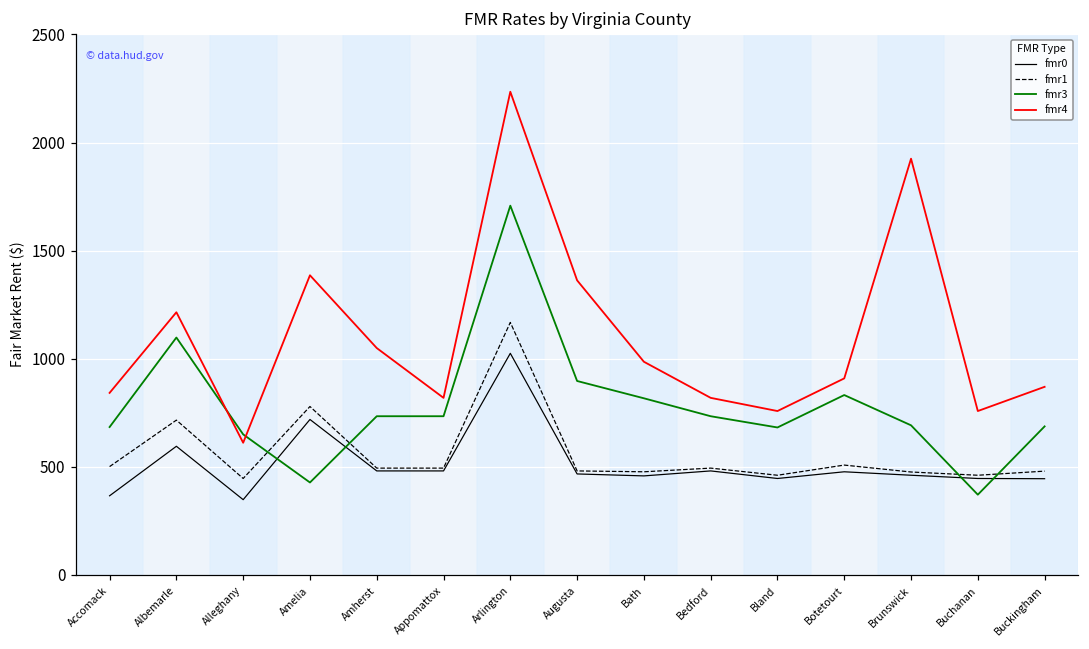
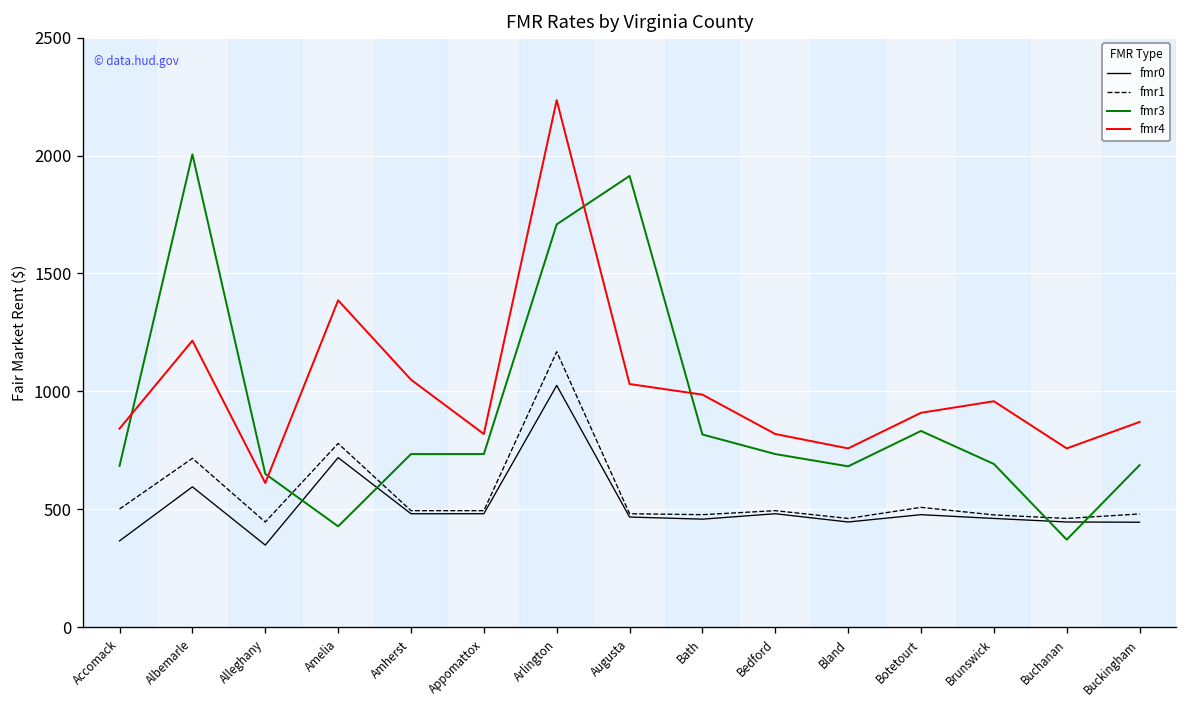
fmr3, Albemarle: 1100 -> 2000
fmr3, Augusta: 900 -> 1910
fmr4, Augusta: 1360 -> 1030
fmr4, Brunswick: 1930 -> 960
